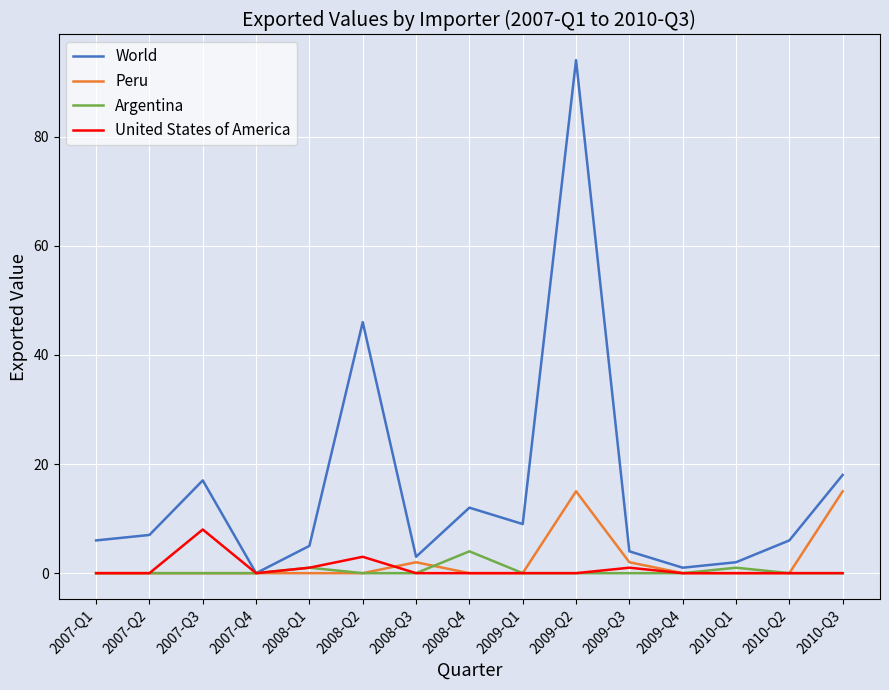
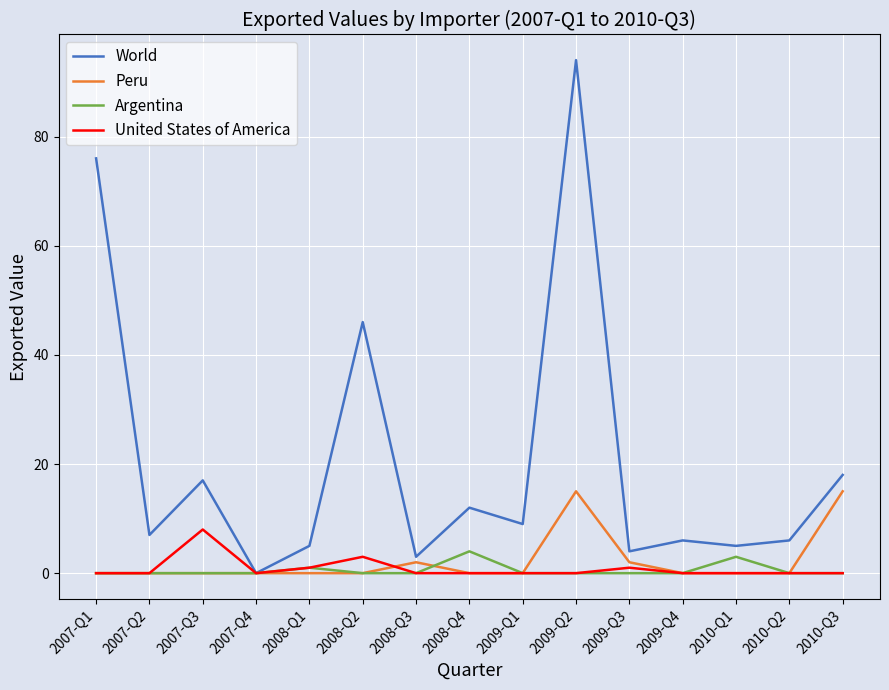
World, 2007-Q1: 6 -> 76
World, 2009-Q4: 1 -> 6
World, 2010-Q1: 2 -> 5
Argentina, 2010-Q1: 1 -> 3
